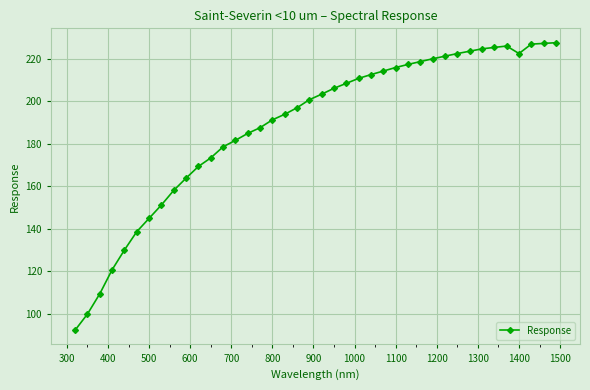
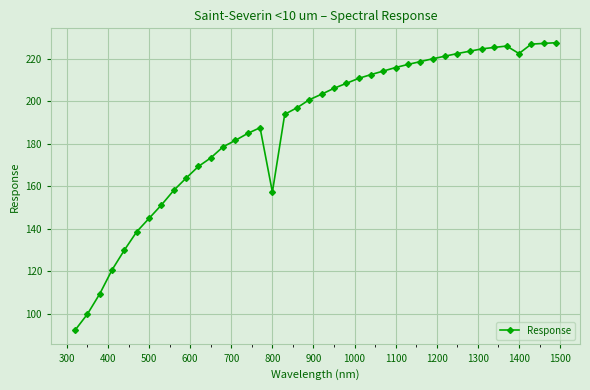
800: 191 -> 157
